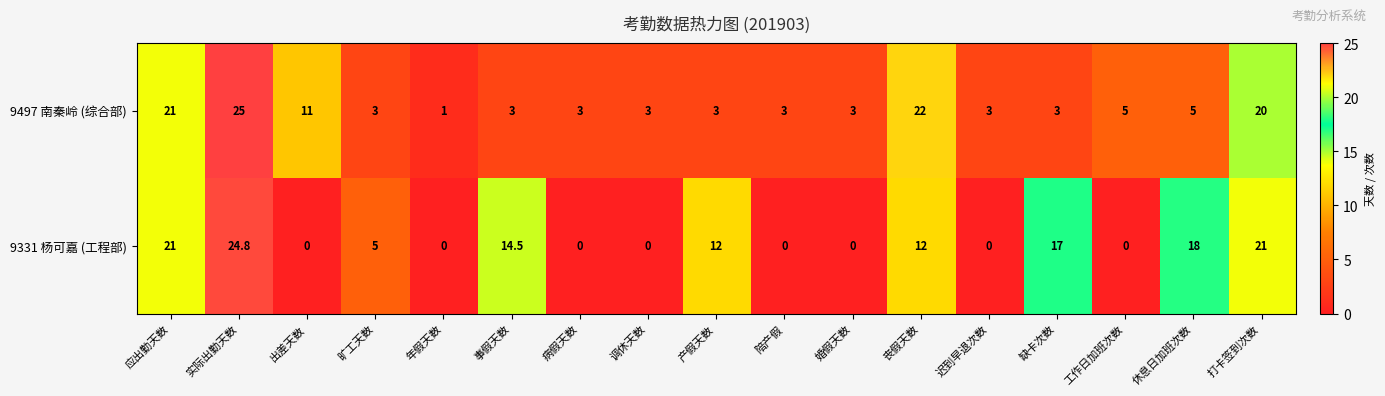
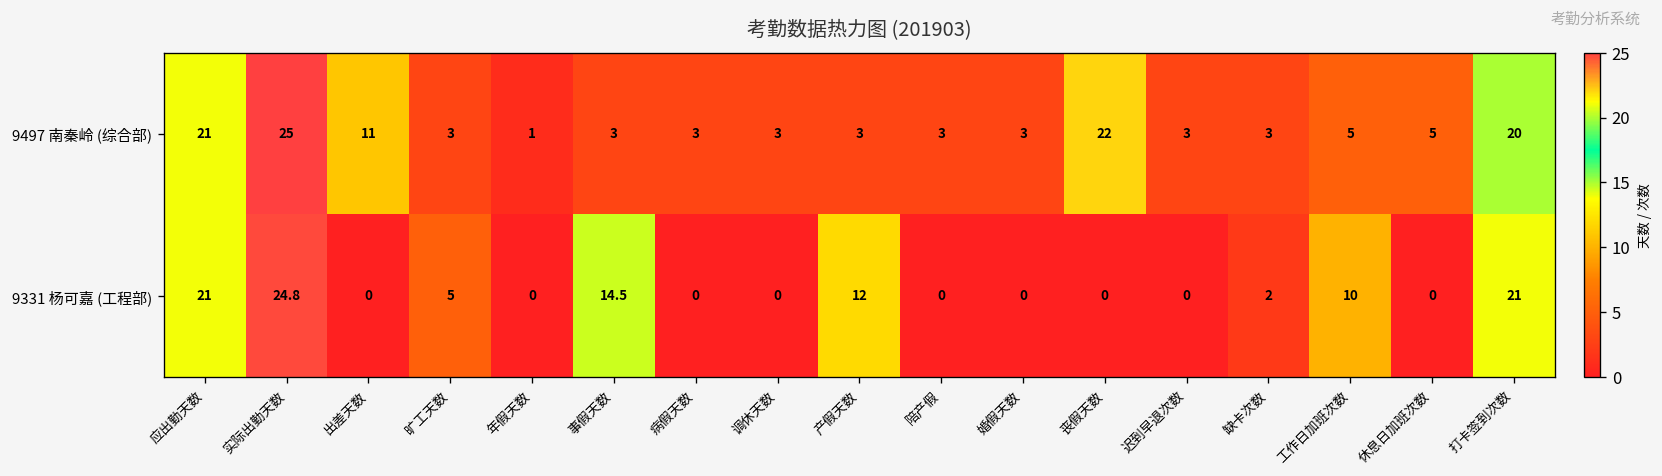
9331 杨可嘉 (工程部), 丧假天数: 12 -> 0
9331 杨可嘉 (工程部), 缺卡次数: 17 -> 2
9331 杨可嘉 (工程部), 工作日加班次数: 0 -> 10
9331 杨可嘉 (工程部), 休息日加班次数: 18 -> 0
